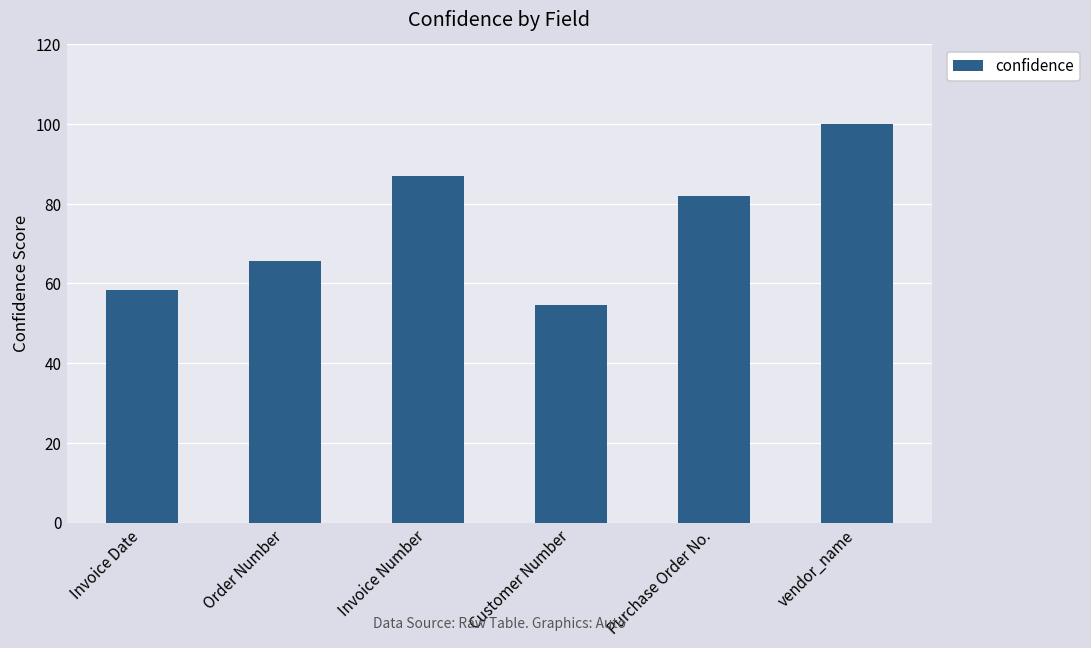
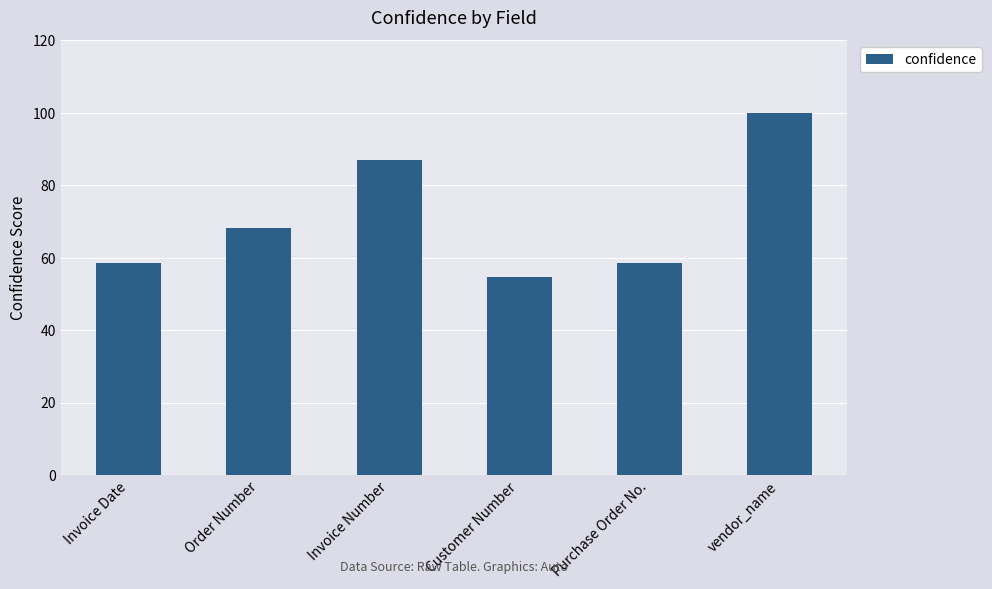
Order Number: 66 -> 68
Purchase Order No.: 82 -> 59
